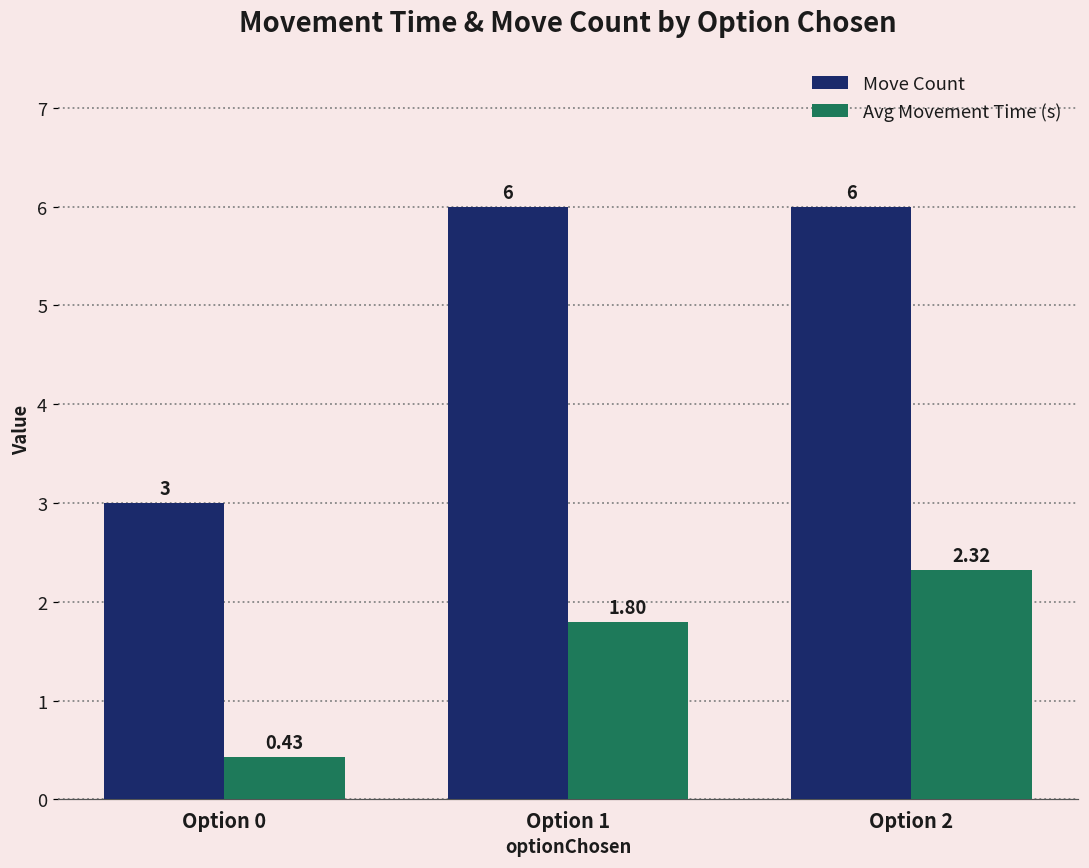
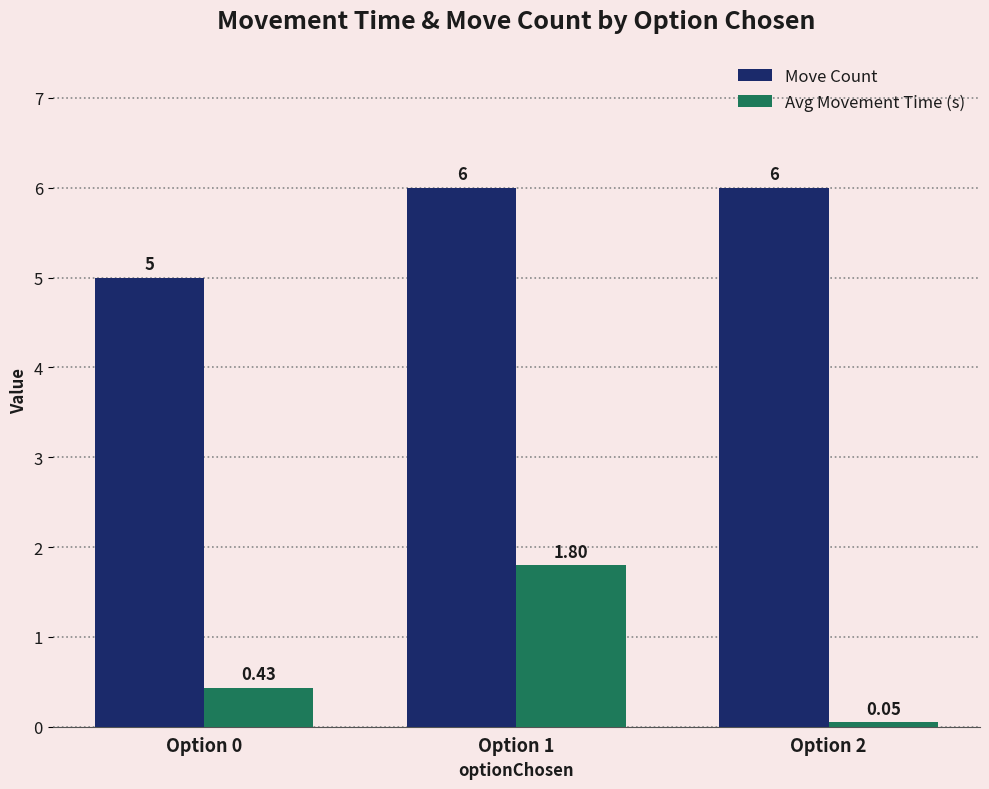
Move Count, Option 0: 3 -> 5
Avg Movement Time (s), Option 2: 2.32 -> 0.05
